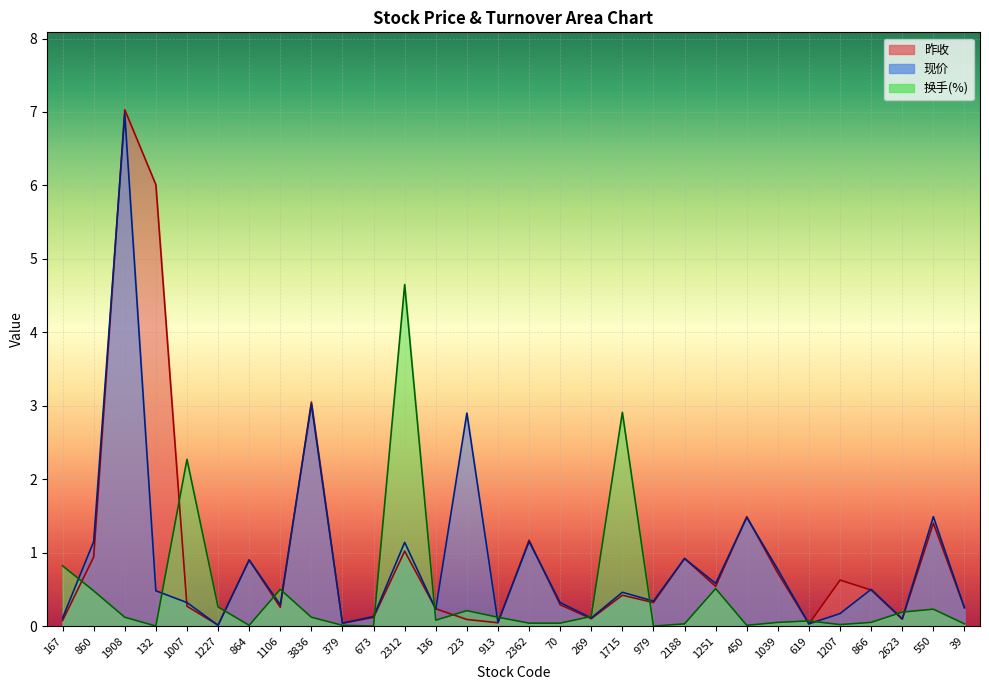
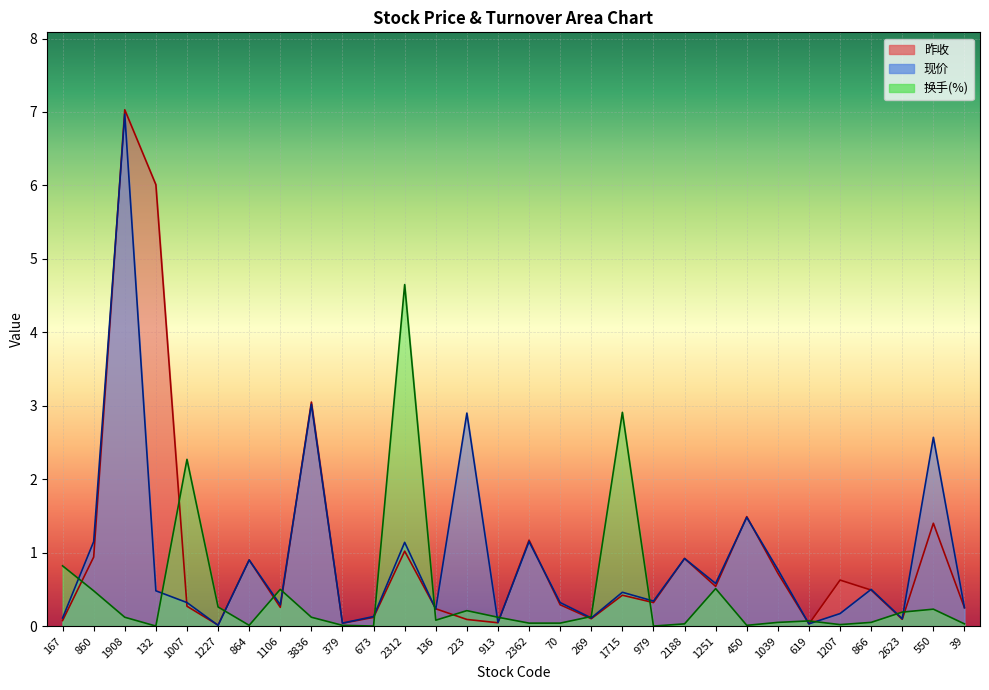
现价, 550: 1.5 -> 2.6
